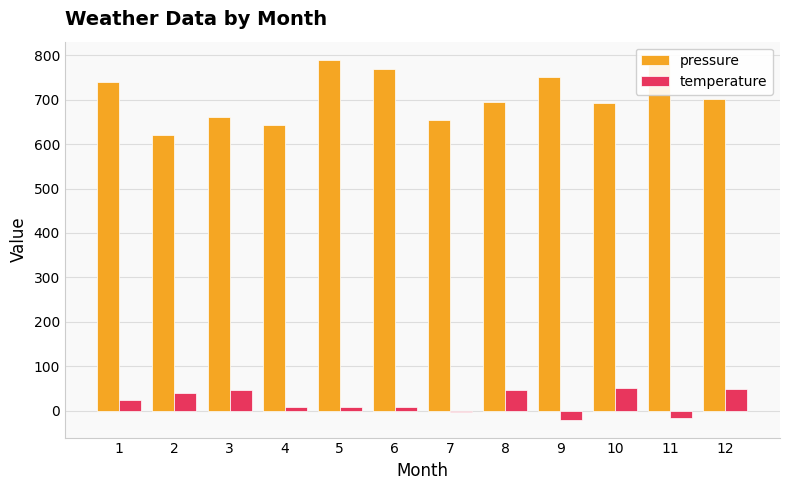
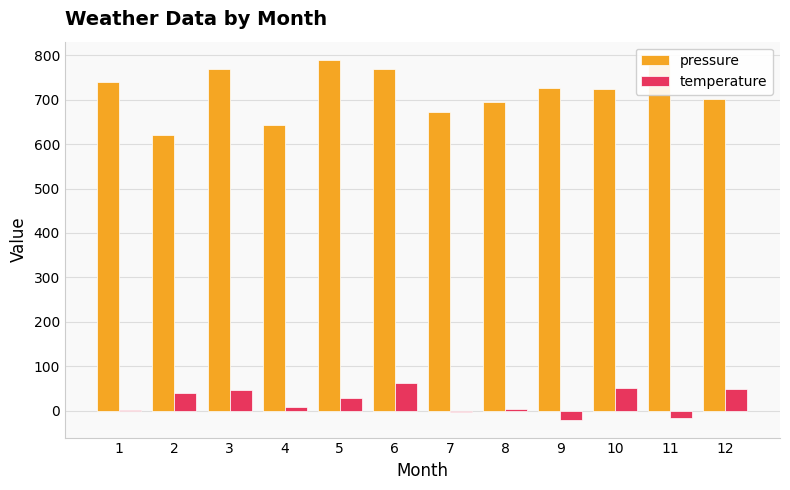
temperature, 1: 20 -> 0
pressure, 3: 660 -> 770
temperature, 5: 10 -> 30
temperature, 6: 10 -> 60
pressure, 7: 650 -> 670
temperature, 8: 50 -> 0
pressure, 9: 750 -> 730
pressure, 10: 690 -> 720
